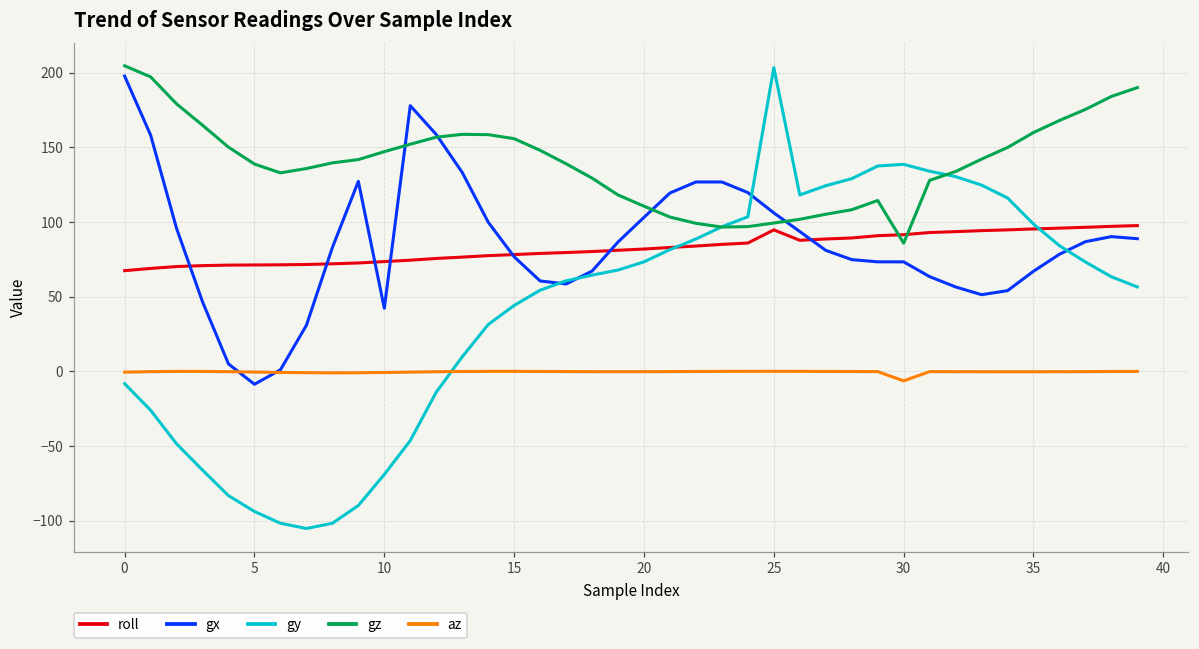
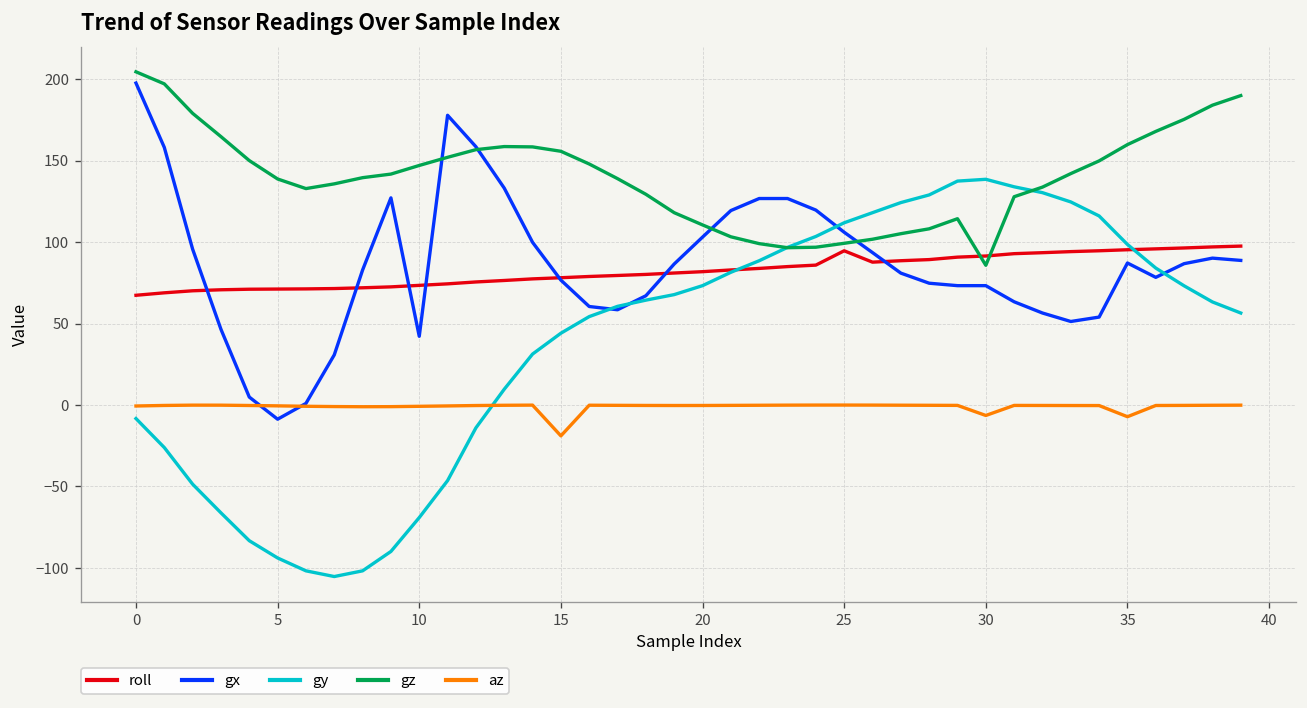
az, 15: 0 -> -19
gy, 25: 203 -> 112
gx, 35: 67 -> 87
az, 35: 0 -> -7
